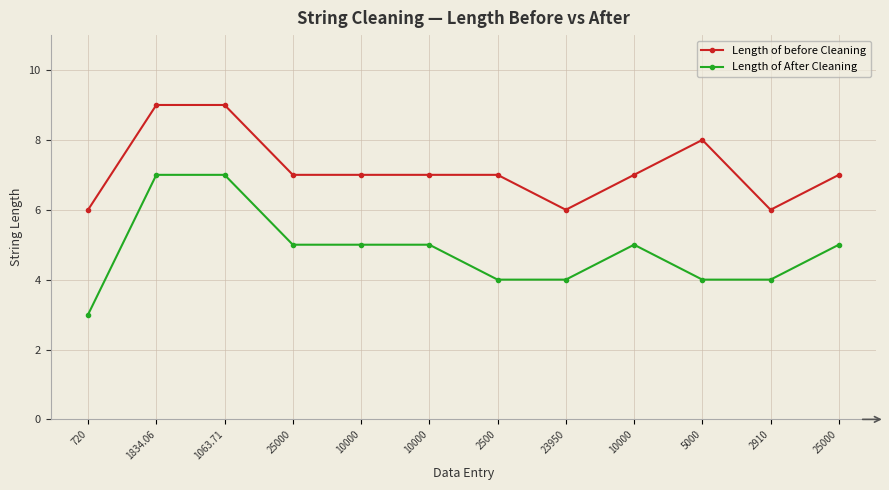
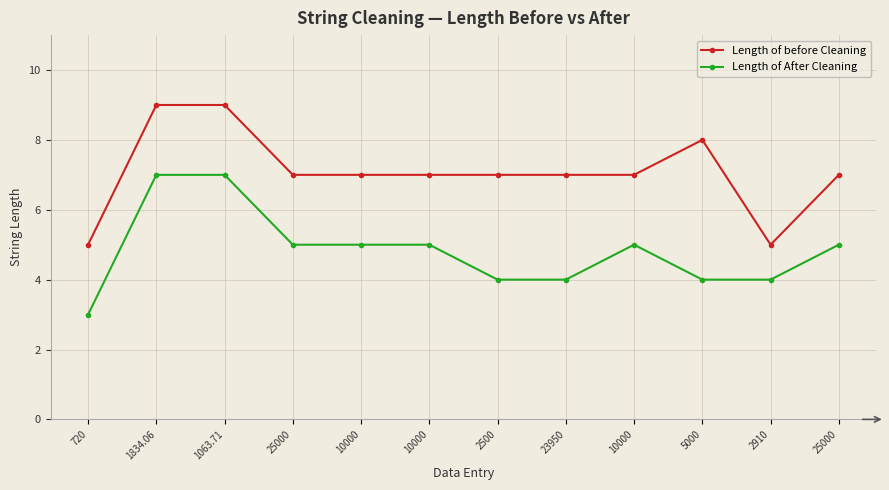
Length of before Cleaning, 720: 6 -> 5
Length of before Cleaning, 23950: 6 -> 7
Length of before Cleaning, 2910: 6 -> 5
